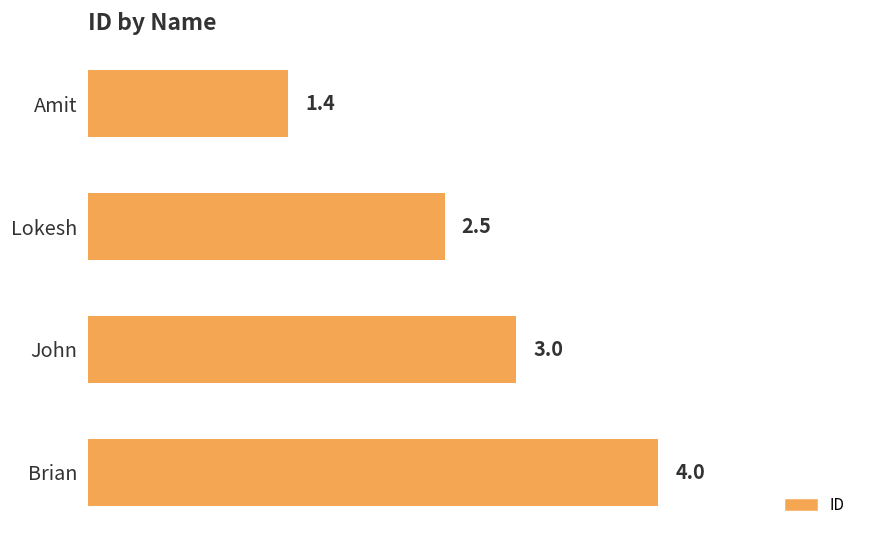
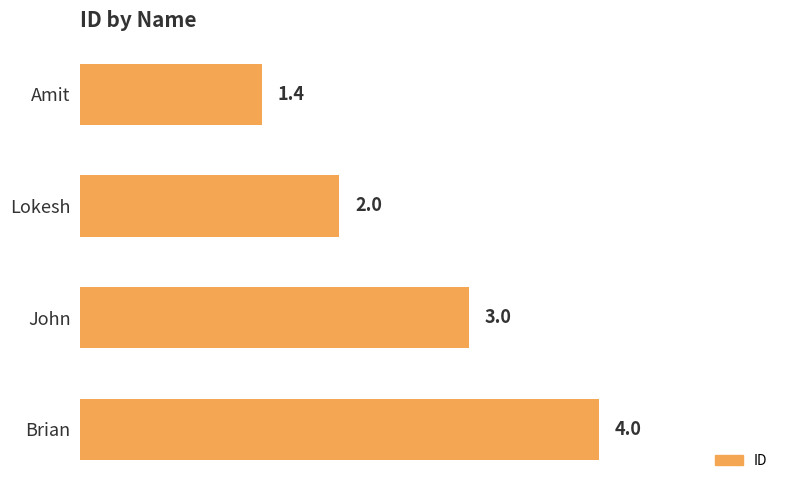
Lokesh: 2.5 -> 2.0
